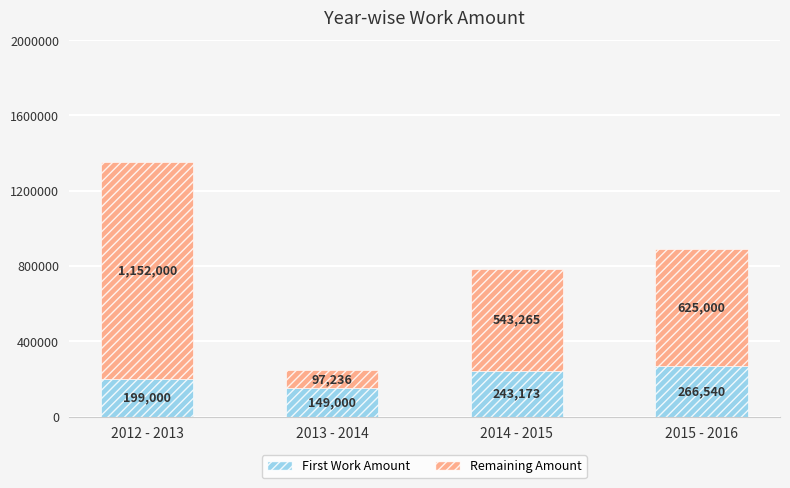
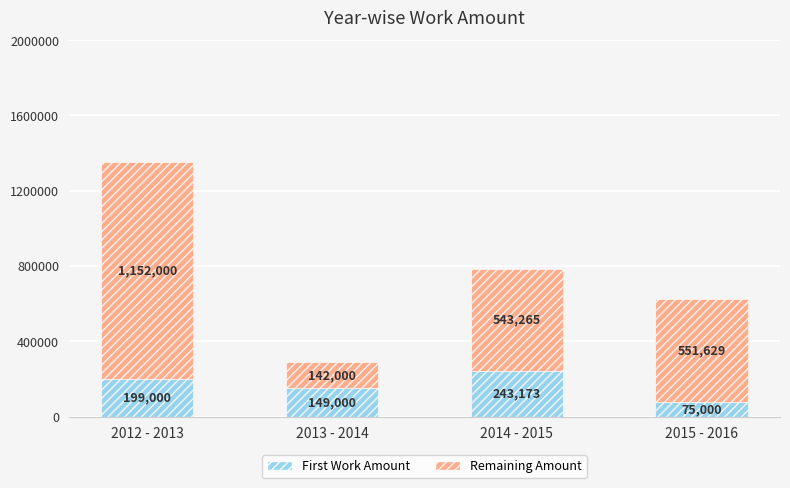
Remaining Amount, 2013 - 2014: 97,236 -> 142,000
First Work Amount, 2015 - 2016: 266,540 -> 75,000
Remaining Amount, 2015 - 2016: 625,000 -> 551,629
